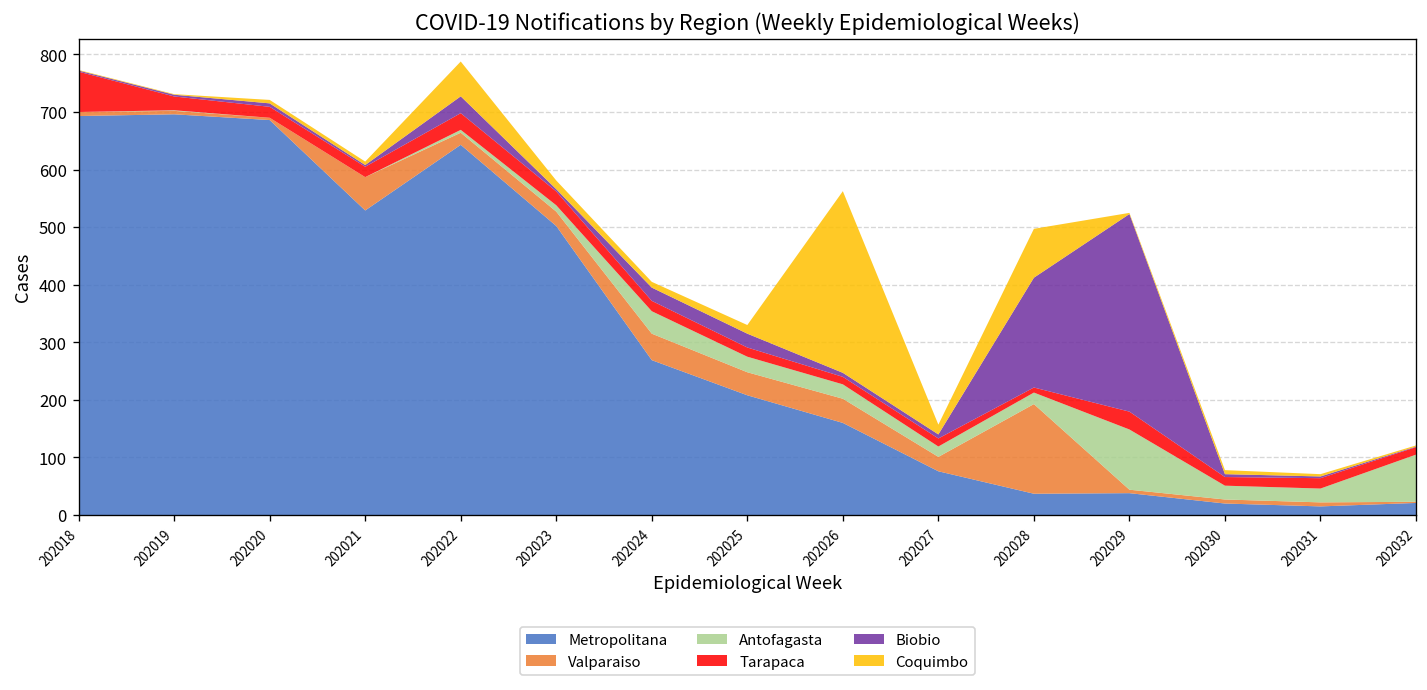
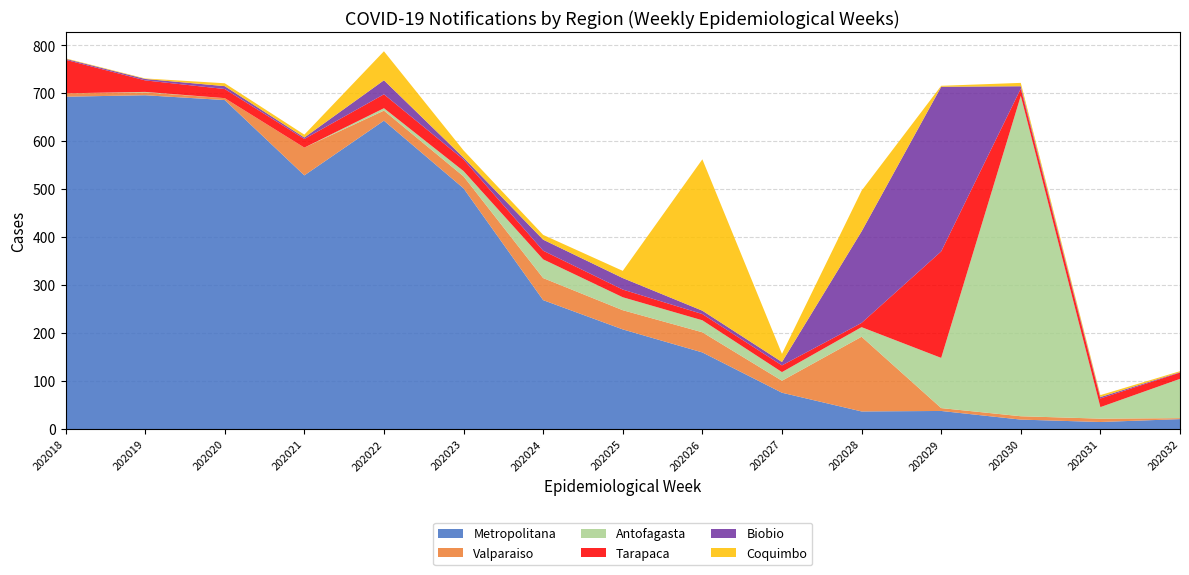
Tarapaca, 202029: 30 -> 220
Antofagasta, 202030: 20 -> 670
